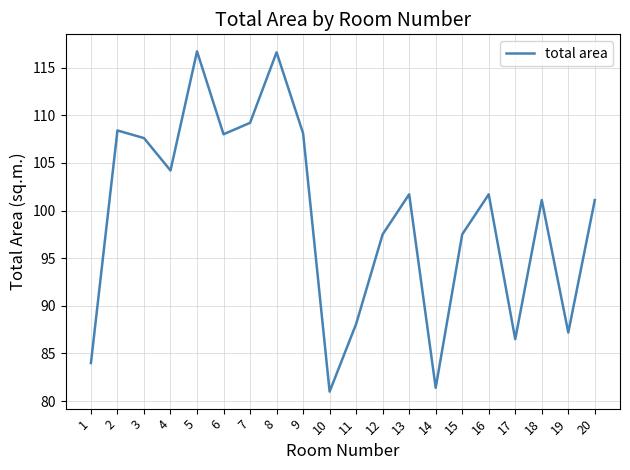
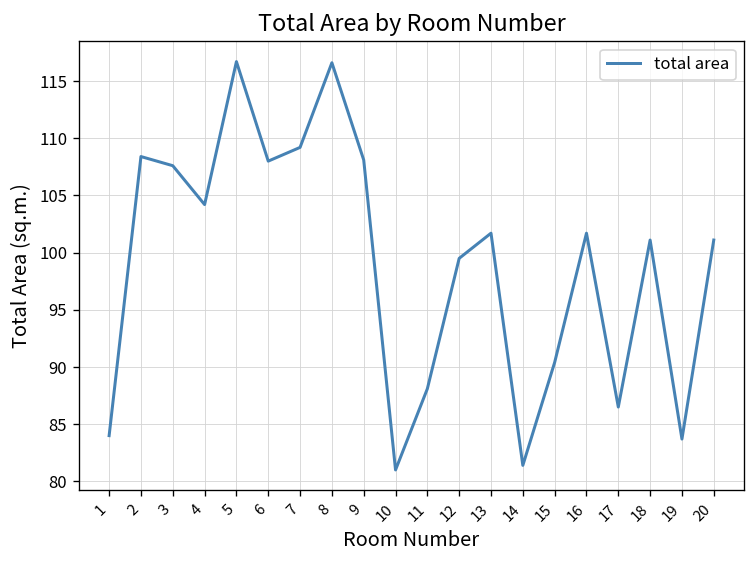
12: 98 -> 100
15: 98 -> 90
19: 87 -> 84
